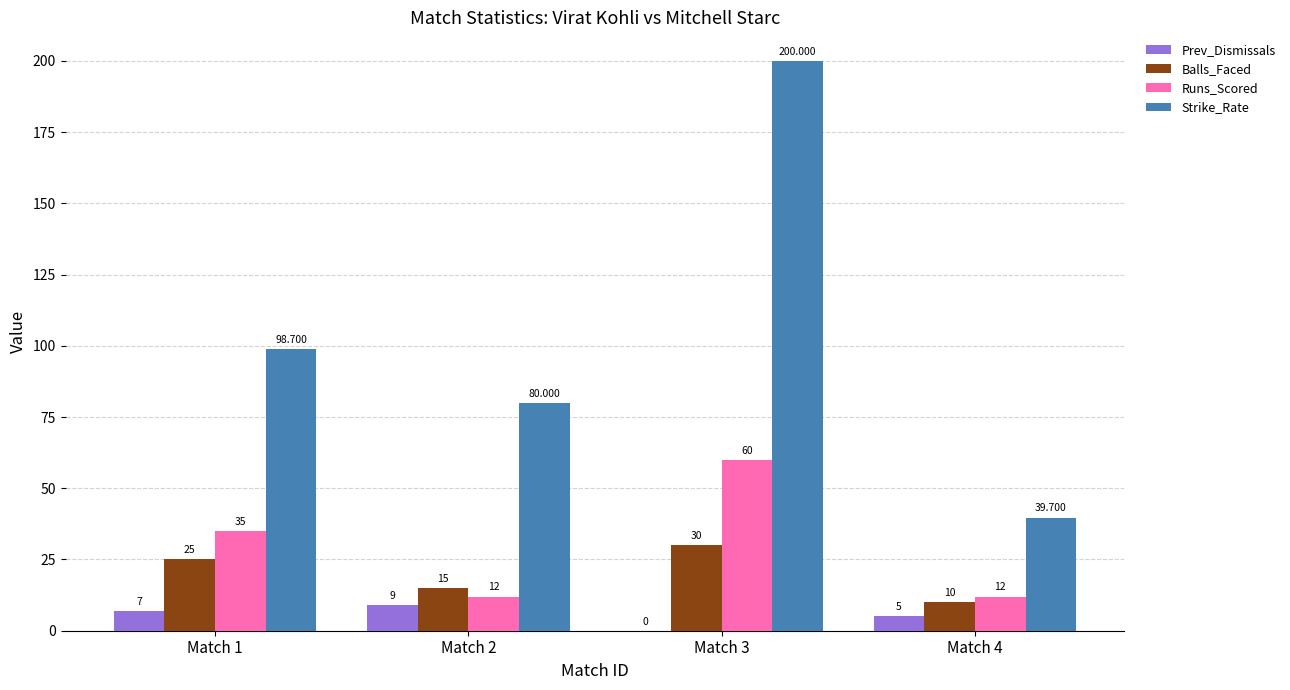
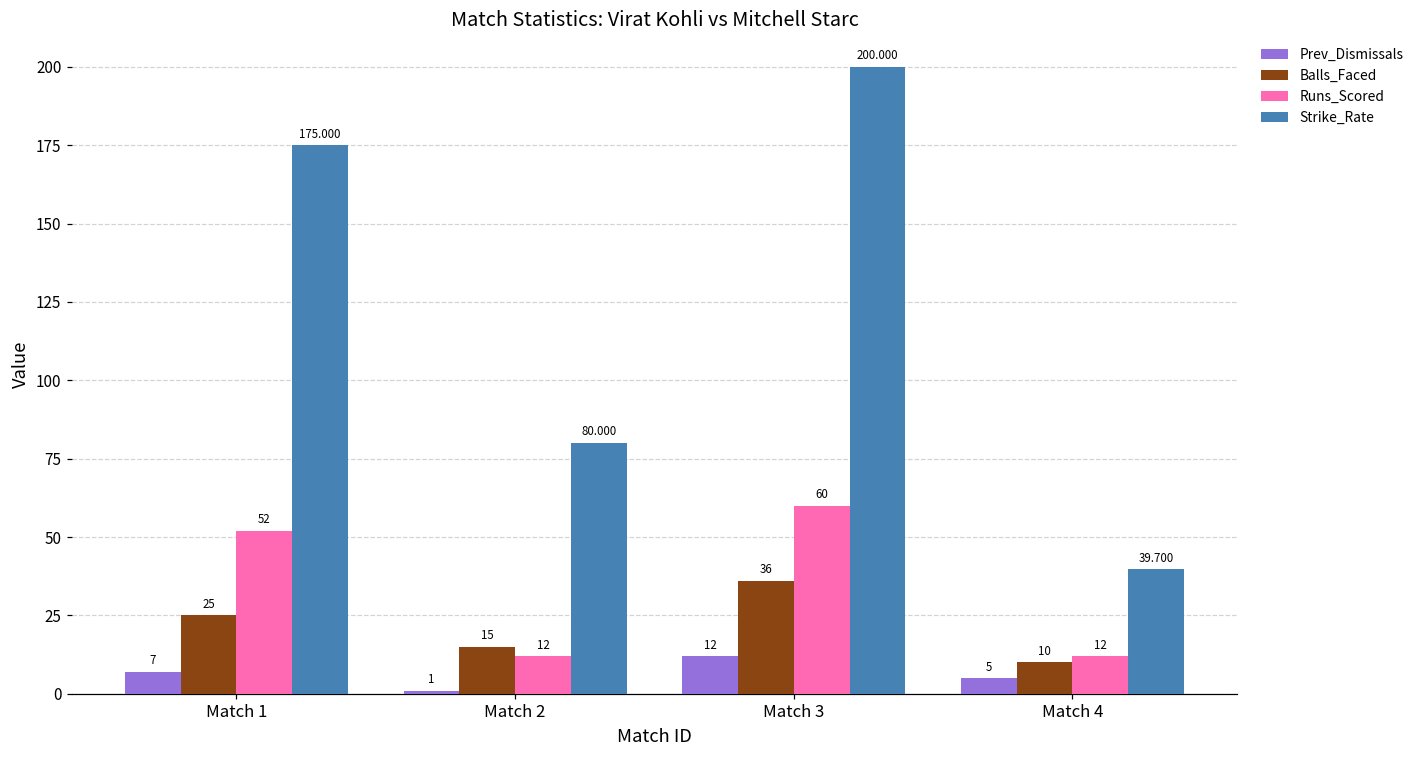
Runs_Scored, Match 1: 35 -> 52
Strike_Rate, Match 1: 98.700 -> 175.000
Prev_Dismissals, Match 2: 9 -> 1
Prev_Dismissals, Match 3: 0 -> 12
Balls_Faced, Match 3: 30 -> 36
